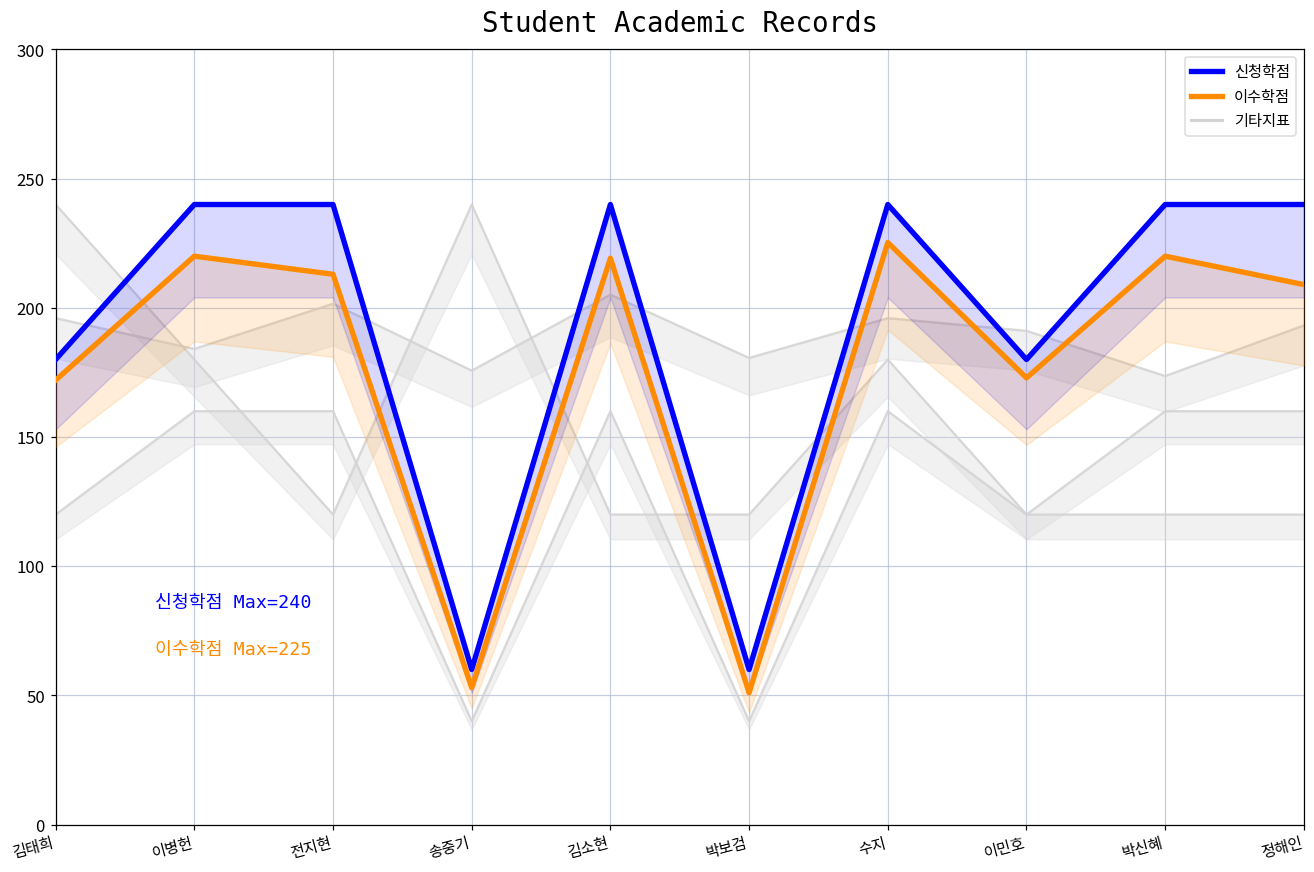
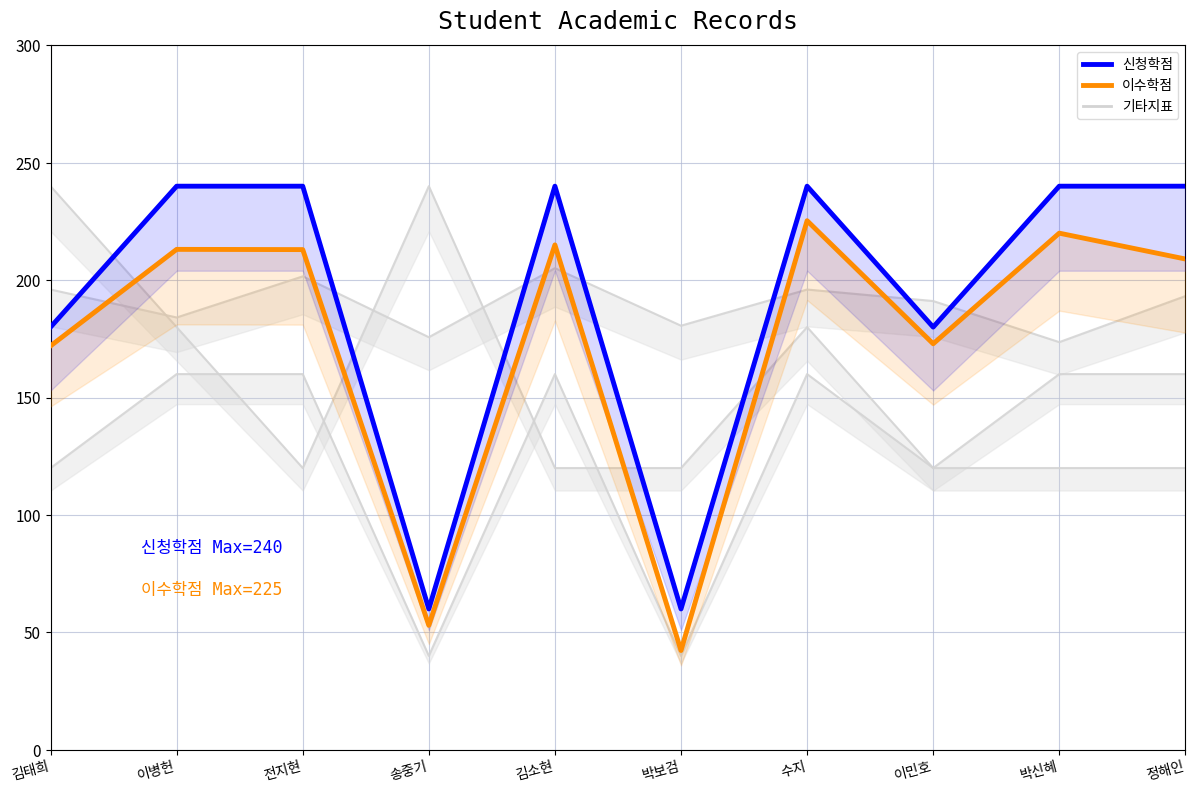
이수학점, 이병헌: 220 -> 213
이수학점, 김소현: 219 -> 215
이수학점, 박보검: 51 -> 42
